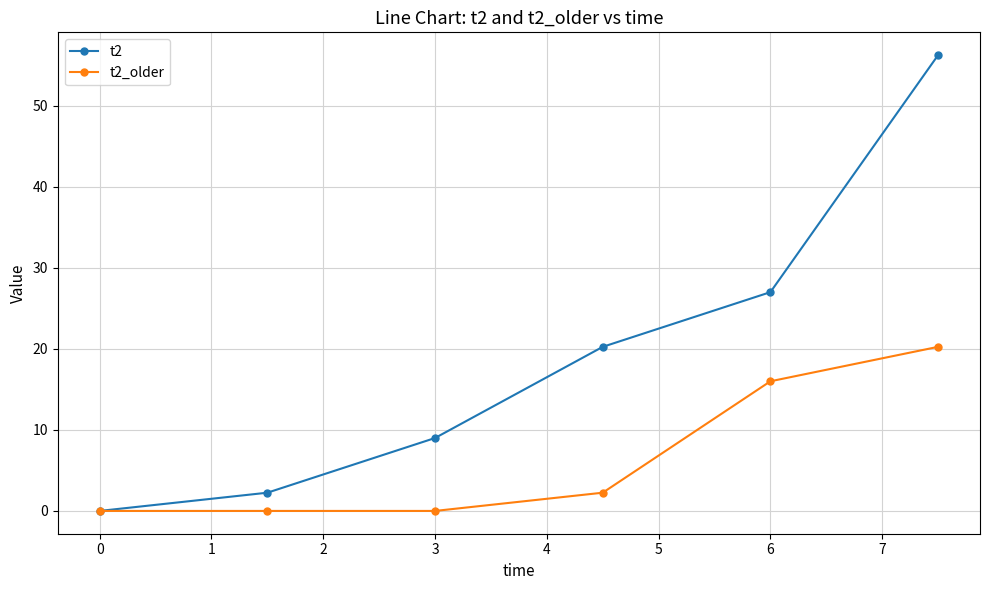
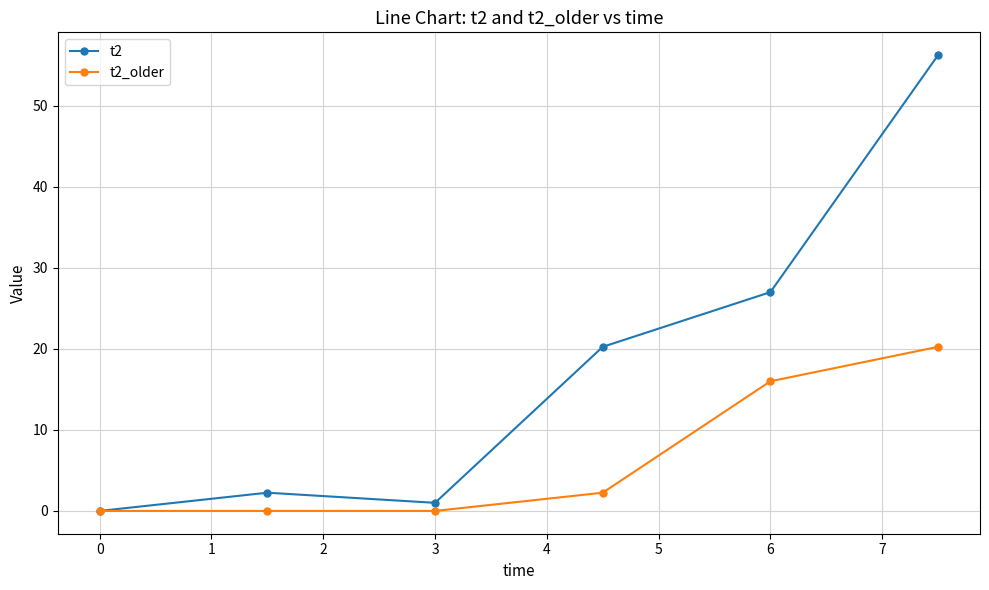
t2, 3: 9 -> 1
